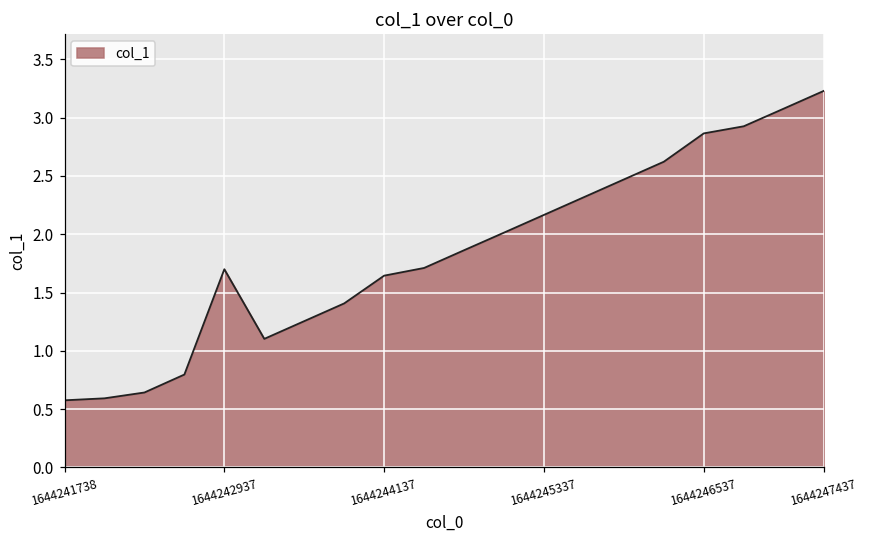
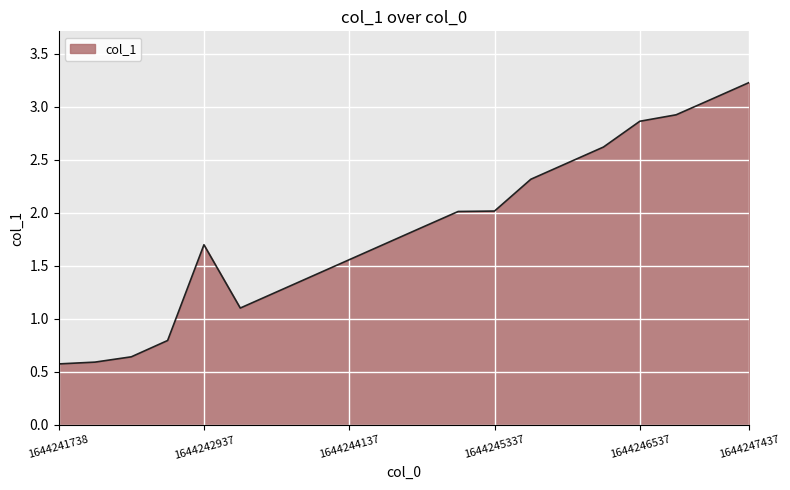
1644244137: 1.65 -> 1.56
1644245337: 2.17 -> 2.02
